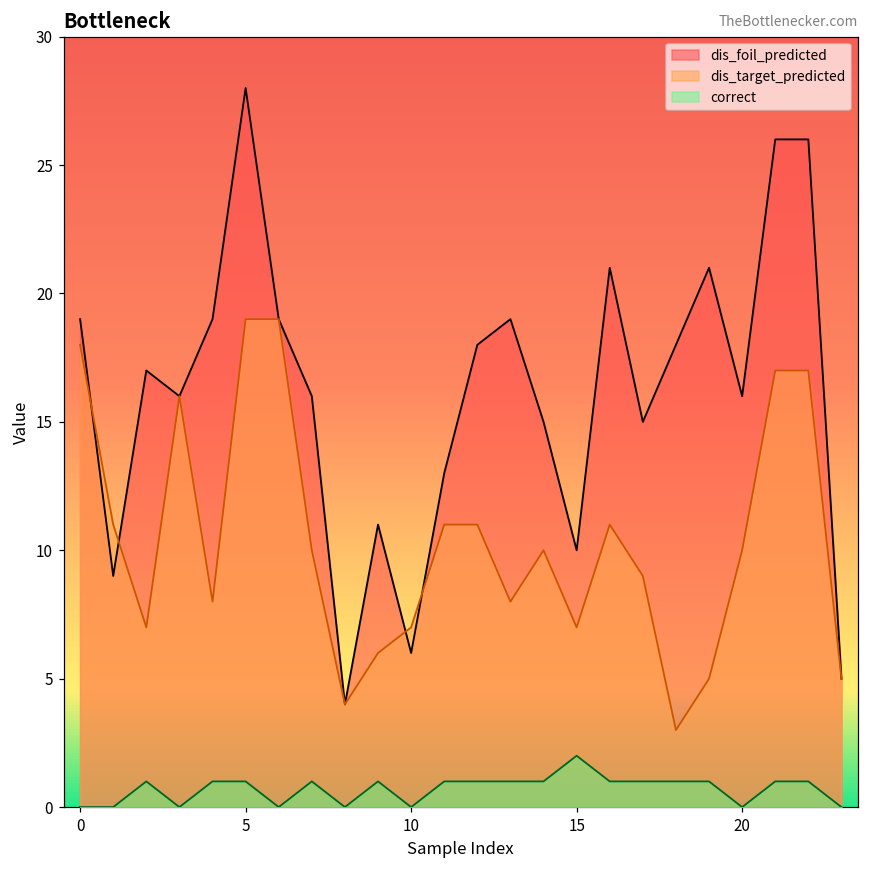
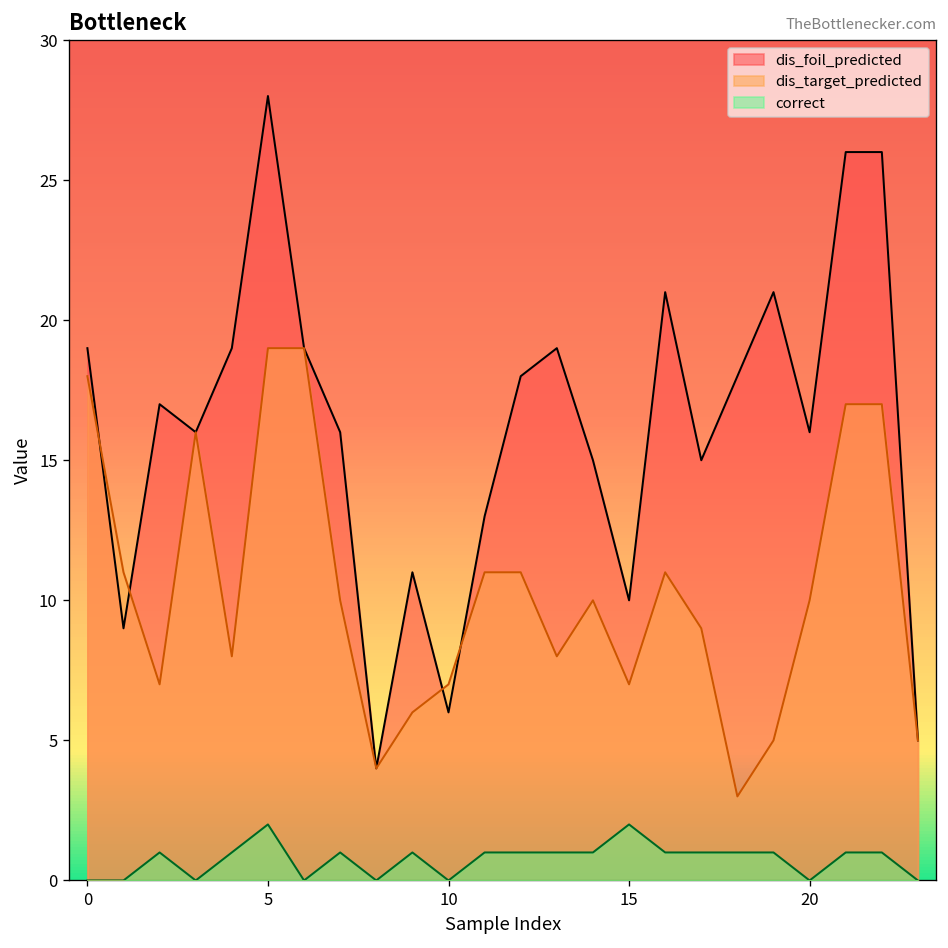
correct, 5: 1 -> 2
